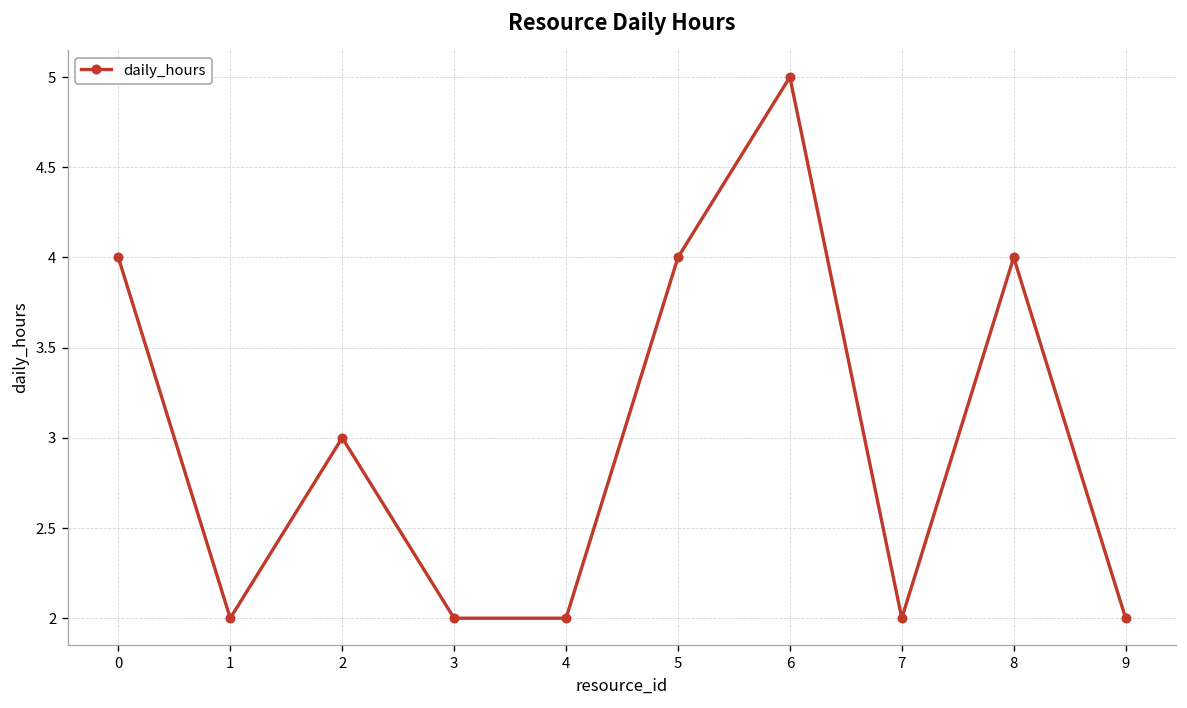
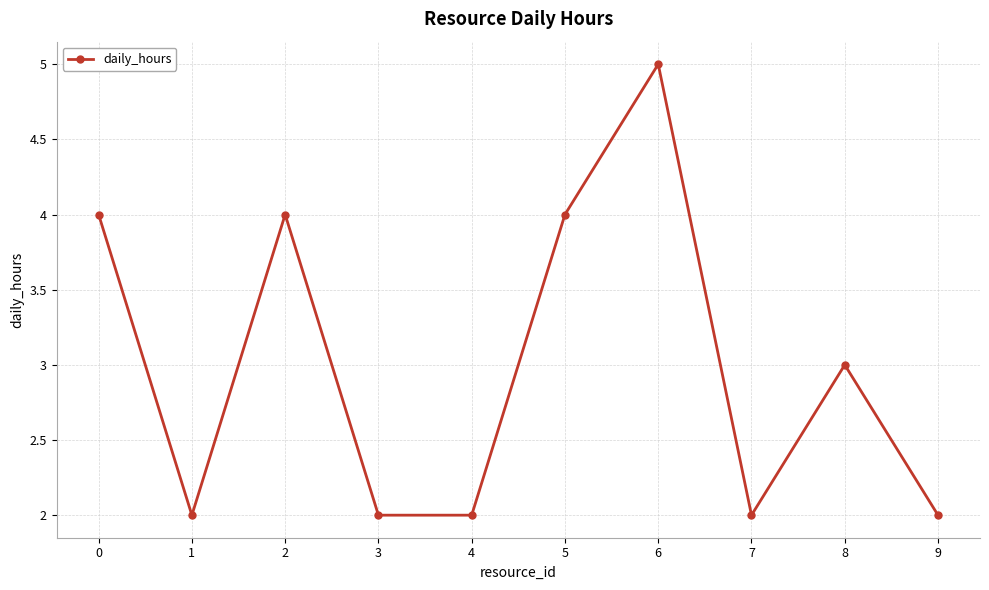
2: 3 -> 4
8: 4 -> 3
